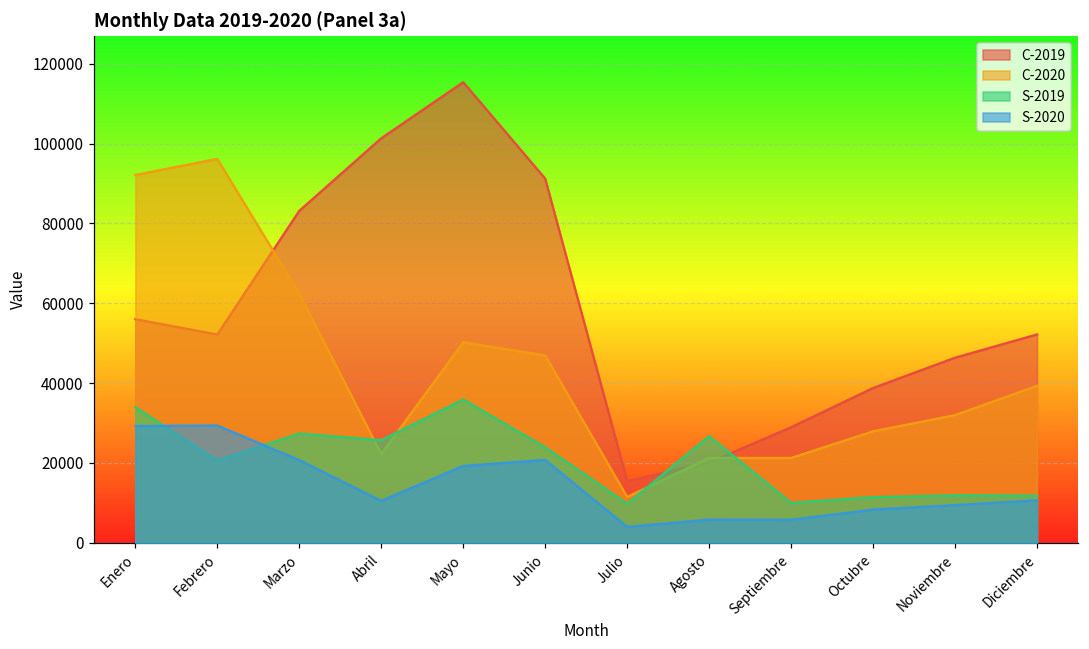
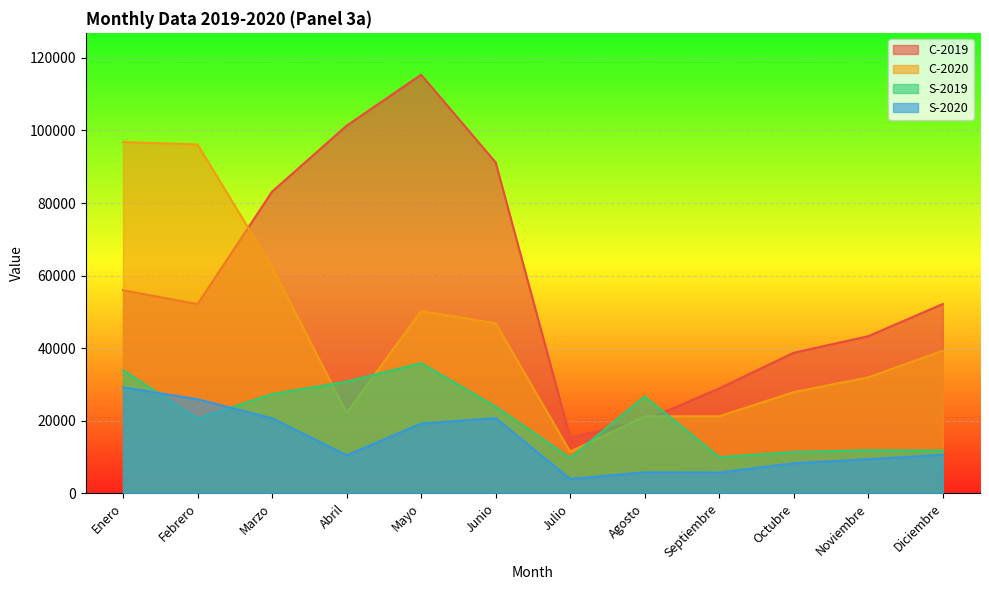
C-2020, Enero: 92000 -> 97000
S-2020, Febrero: 29000 -> 26000
S-2019, Abril: 26000 -> 31000
C-2019, Noviembre: 46000 -> 43000
